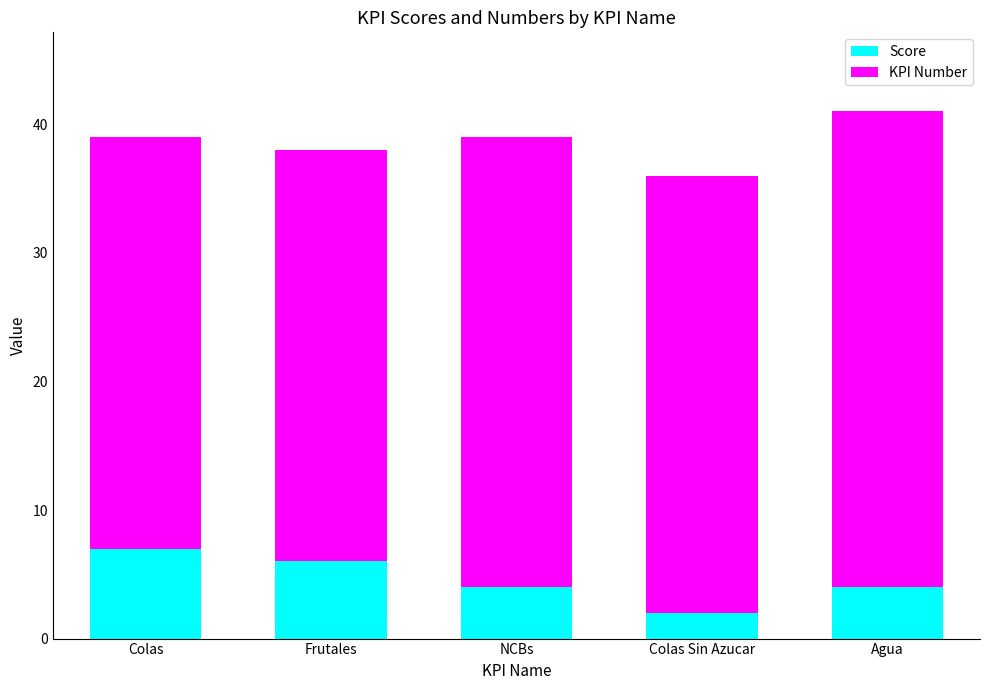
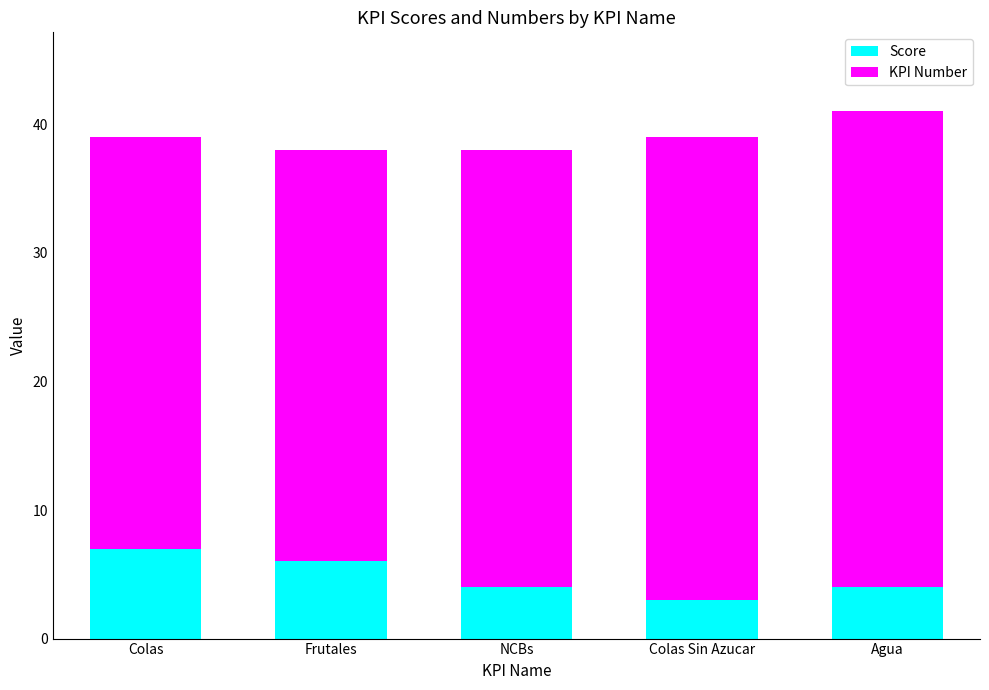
KPI Number, NCBs: 35 -> 34
Score, Colas Sin Azucar: 2 -> 3
KPI Number, Colas Sin Azucar: 34 -> 36
